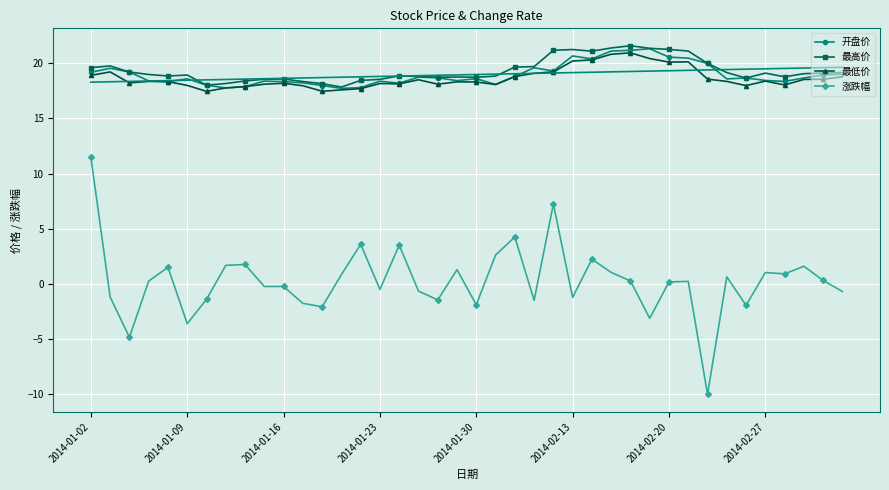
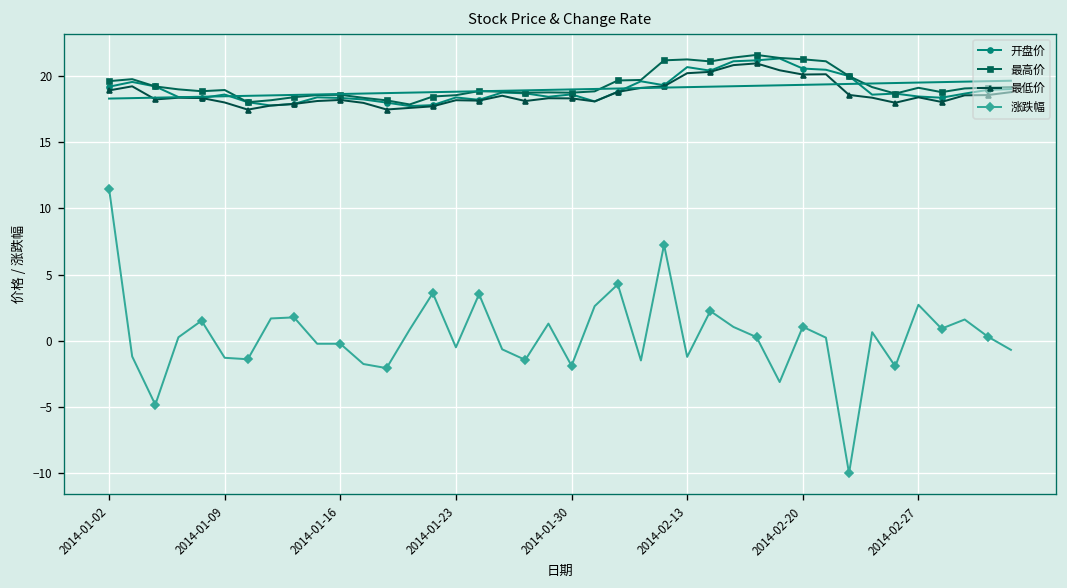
涨跌幅, 2014-01-09: -3.6 -> -1.3
涨跌幅, 2014-02-20: 0.2 -> 1.1
涨跌幅, 2014-02-27: 1.0 -> 2.7
